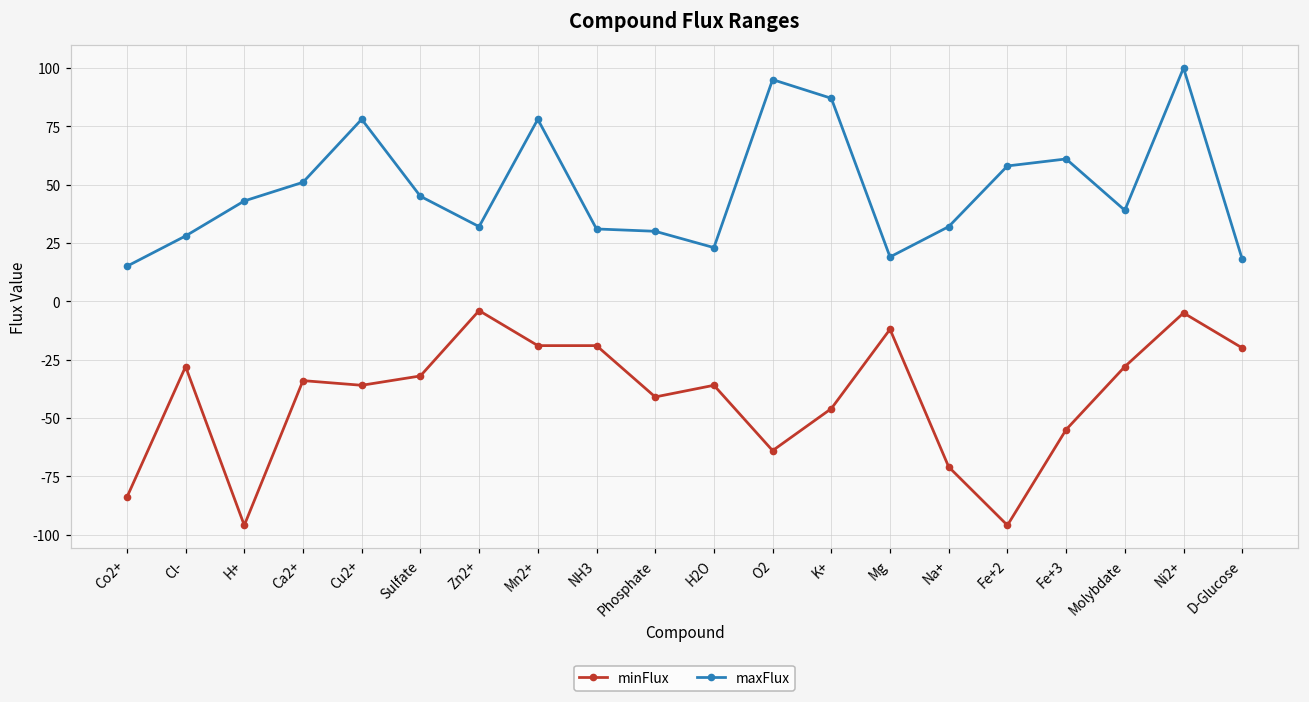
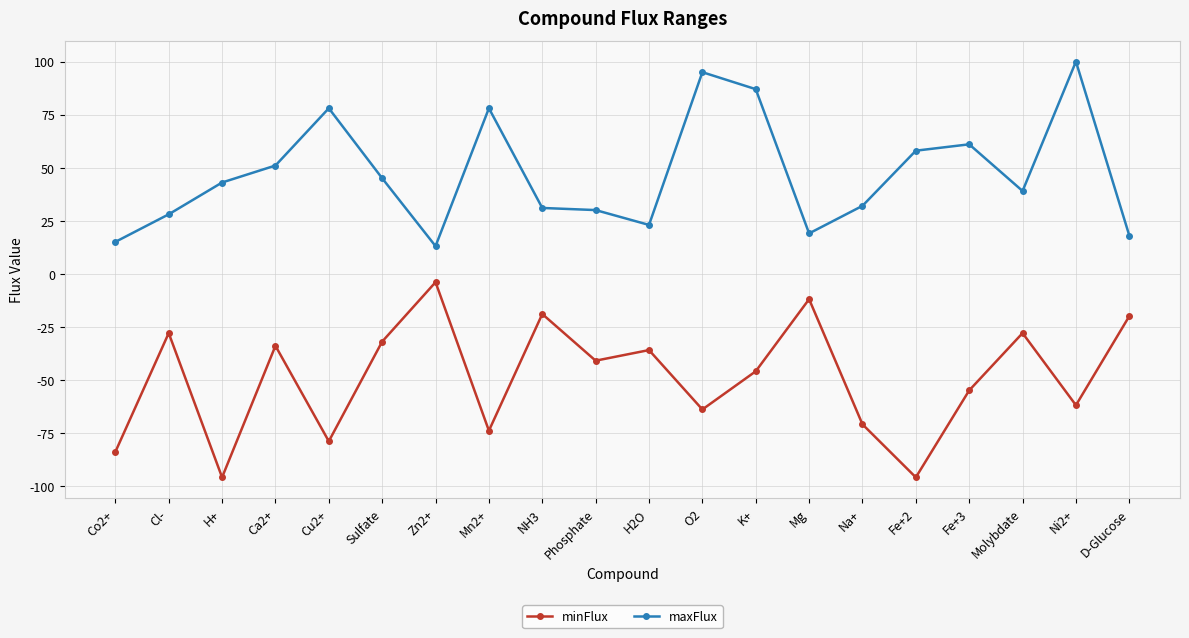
minFlux, Cu2+: -36 -> -79
maxFlux, Zn2+: 32 -> 13
minFlux, Mn2+: -19 -> -74
minFlux, Ni2+: -5 -> -62
